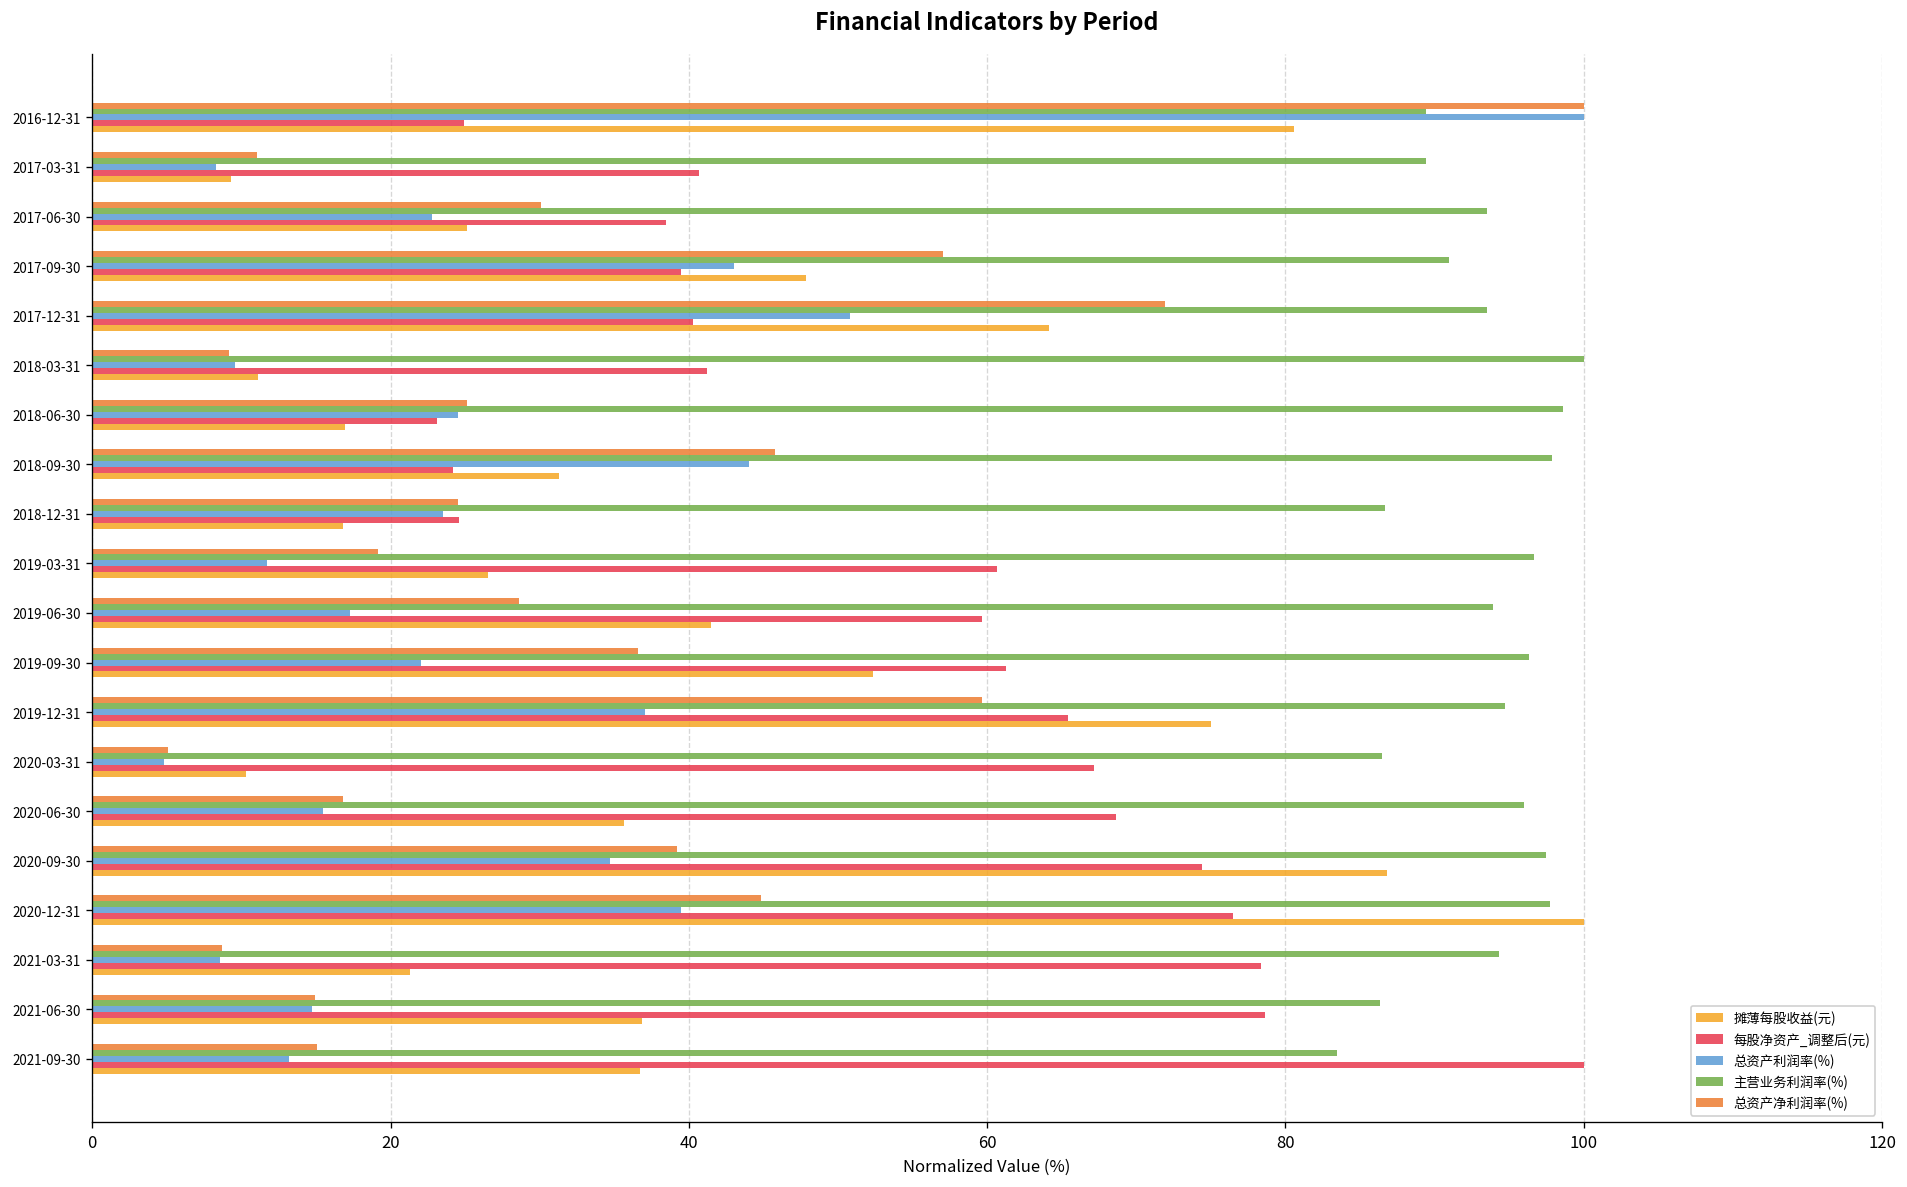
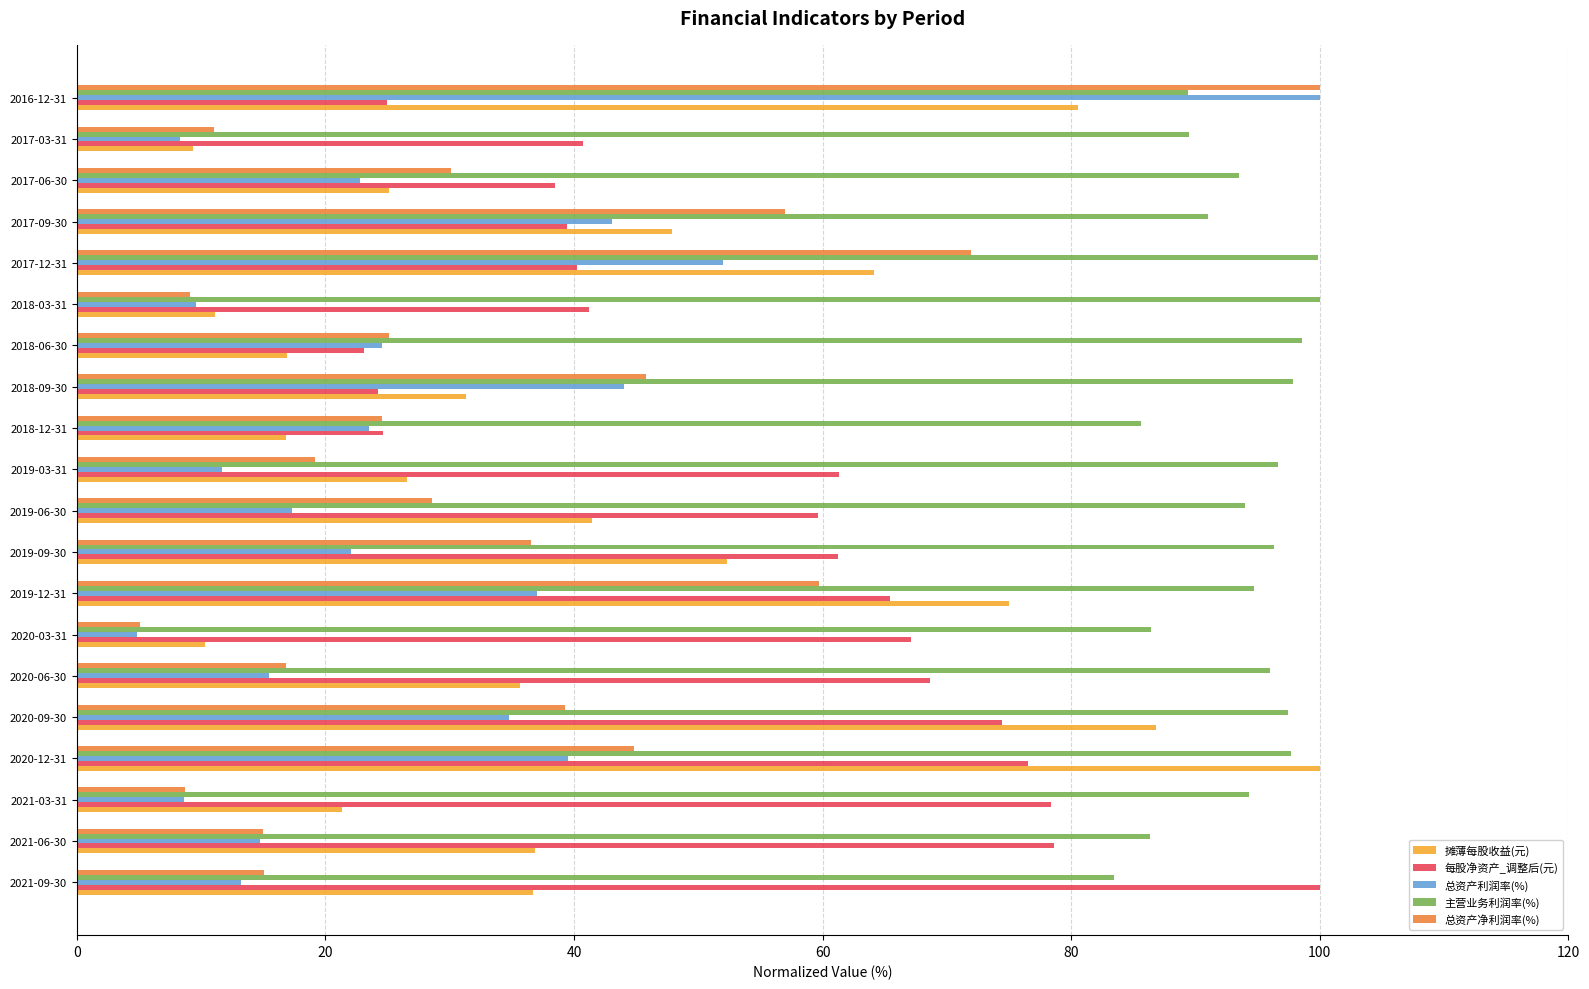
主营业务利润率(%), 2017-12-31: 93.5 -> 99.9
总资产利润率(%), 2017-12-31: 50.8 -> 52.0
主营业务利润率(%), 2018-12-31: 86.6 -> 85.6
每股净资产_调整后(元), 2019-03-31: 60.6 -> 61.3
